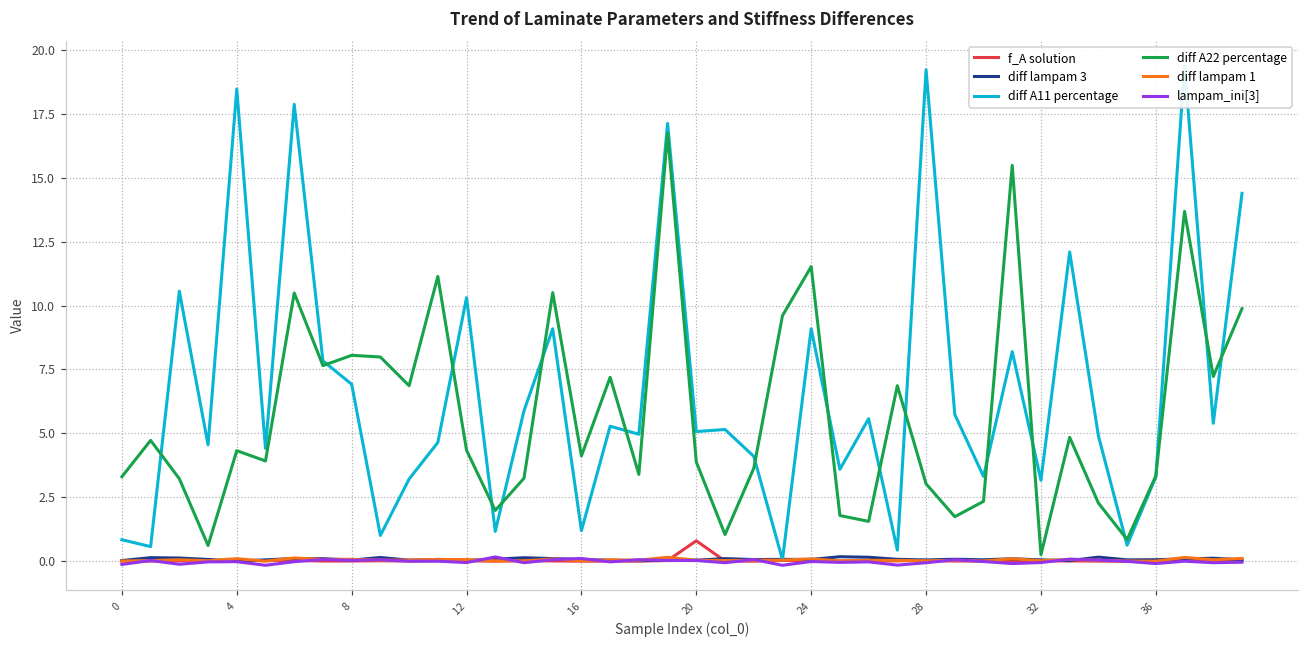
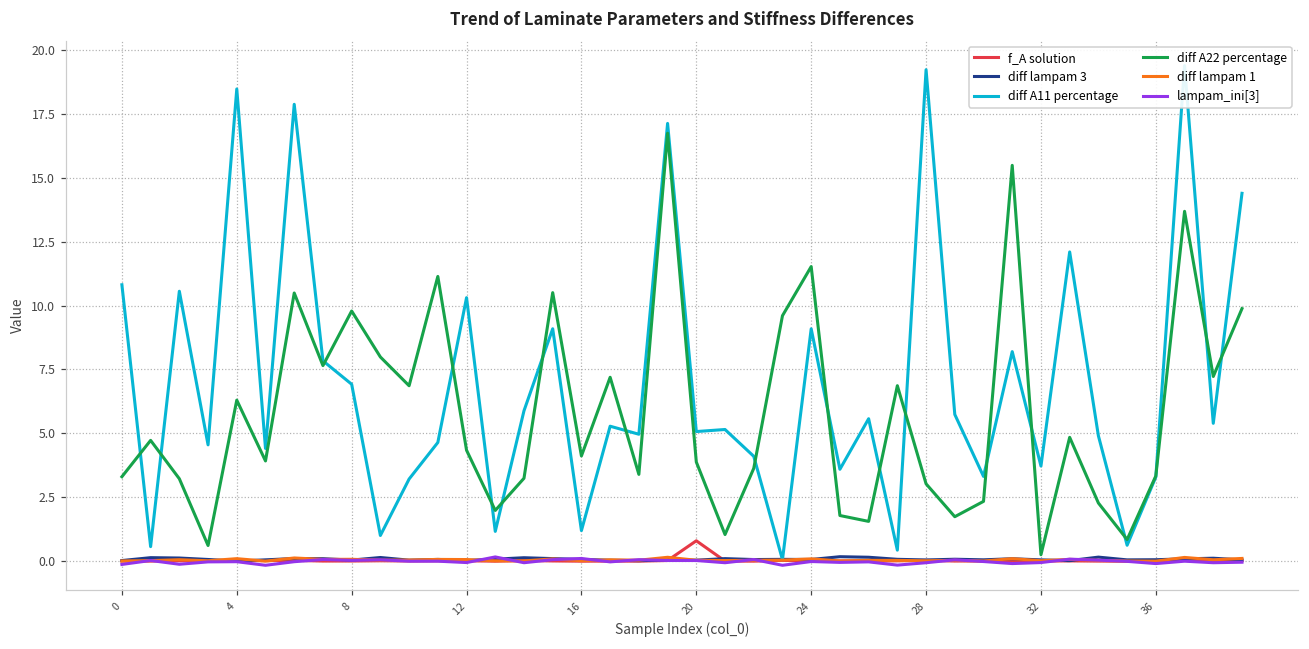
diff A11 percentage, 0: 0.8 -> 10.8
diff A22 percentage, 4: 4.3 -> 6.3
diff A22 percentage, 8: 8.1 -> 9.8
diff A11 percentage, 32: 3.2 -> 3.7
